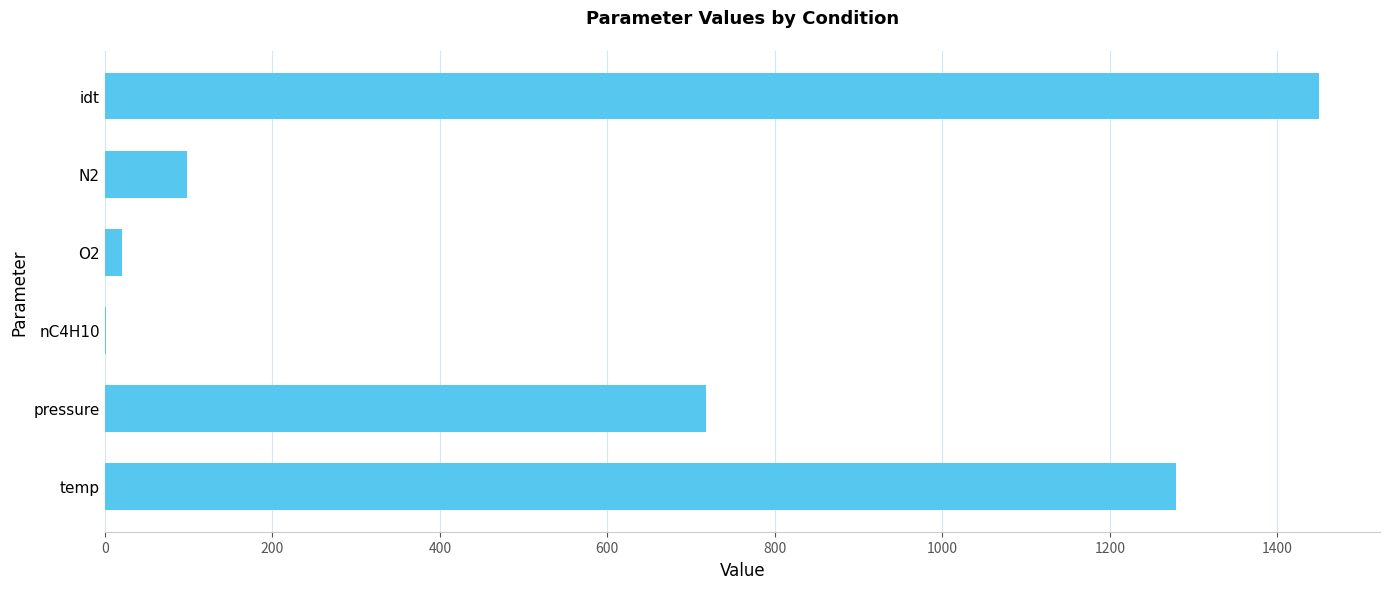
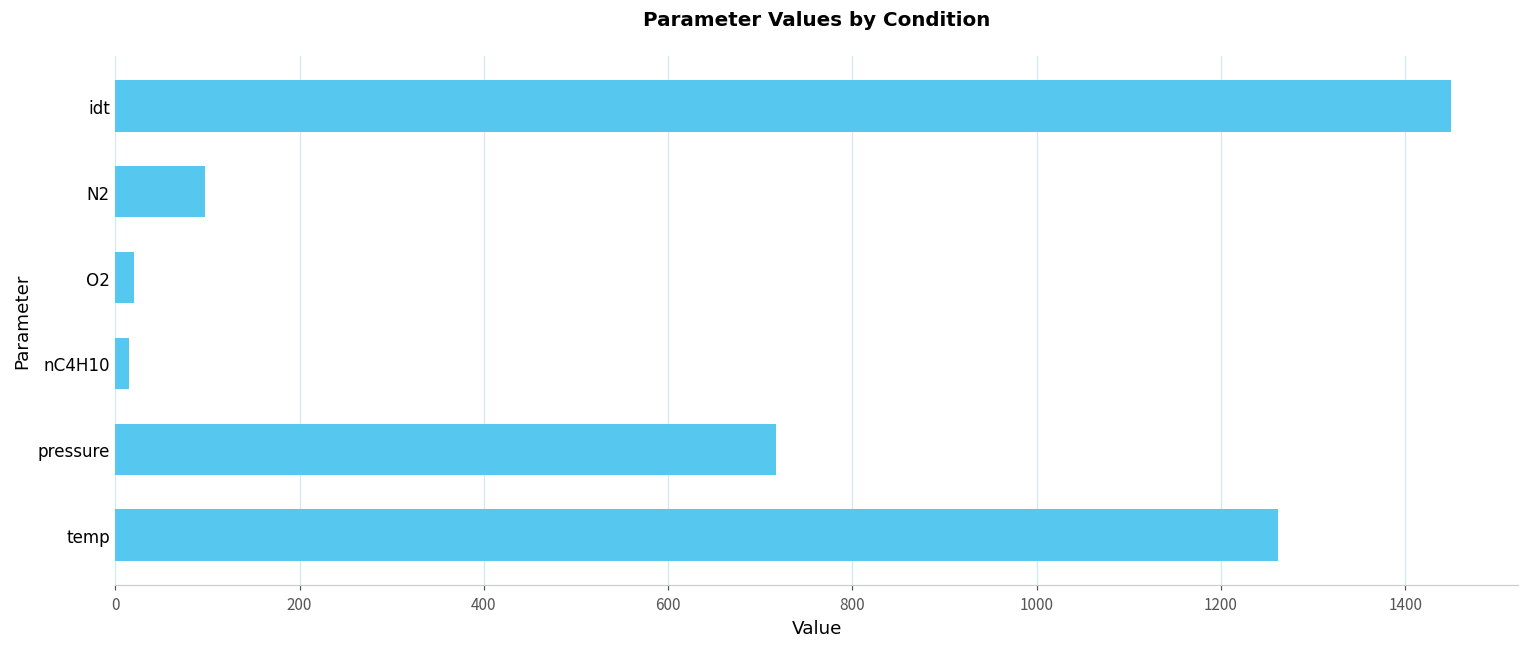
nC4H10: 0 -> 20
temp: 1280 -> 1260
